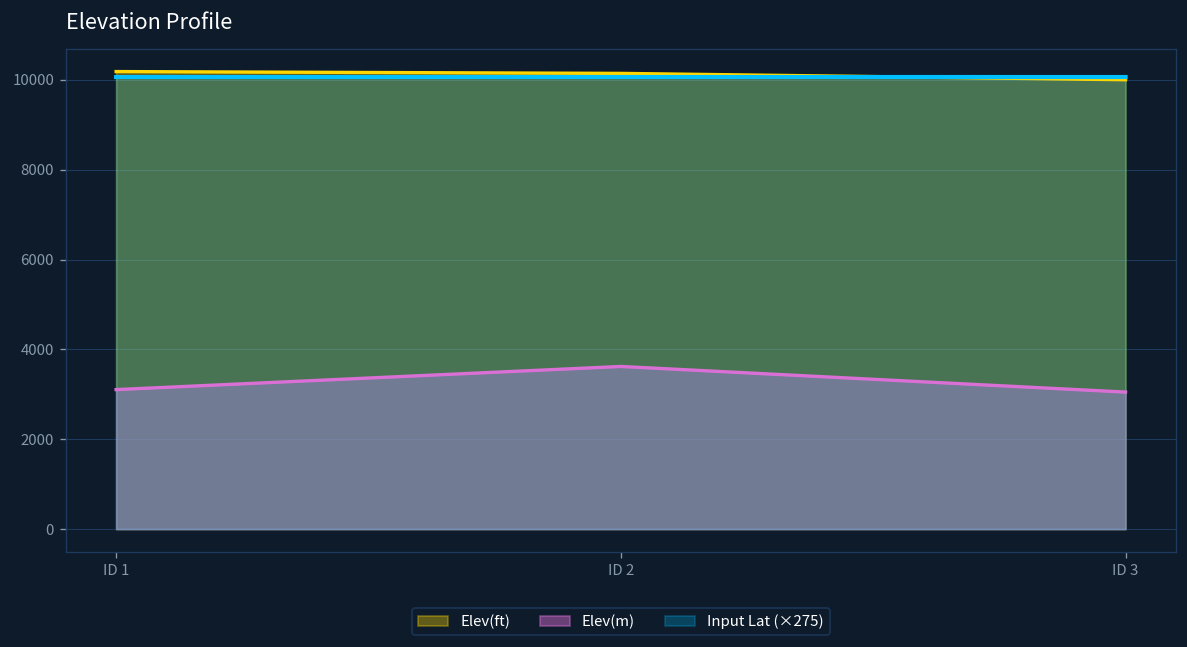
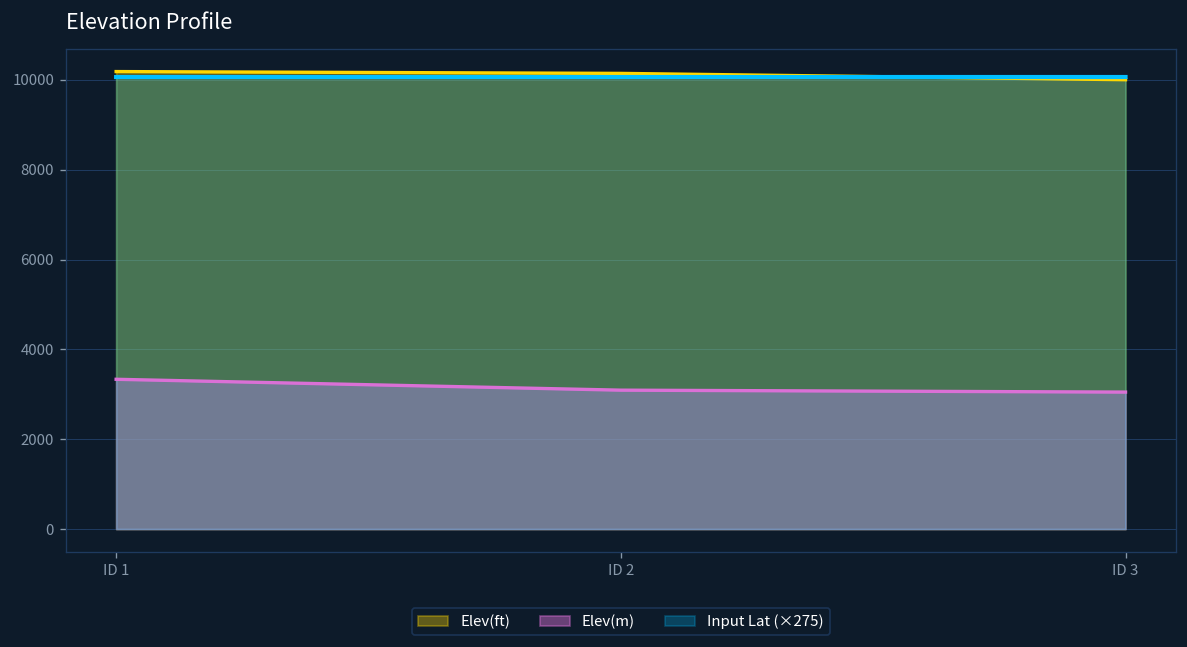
Elev(m), ID 1: 3100 -> 3300
Elev(m), ID 2: 3600 -> 3100
